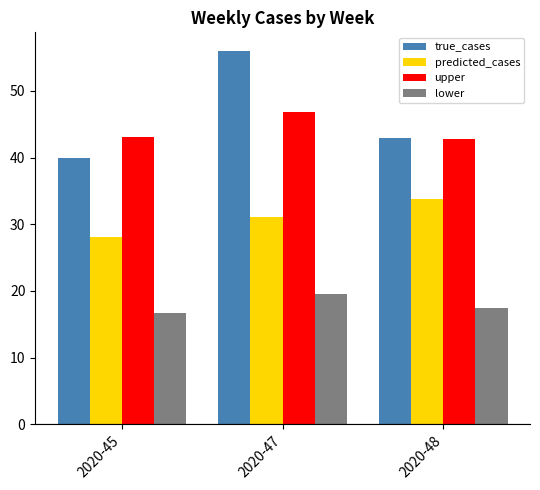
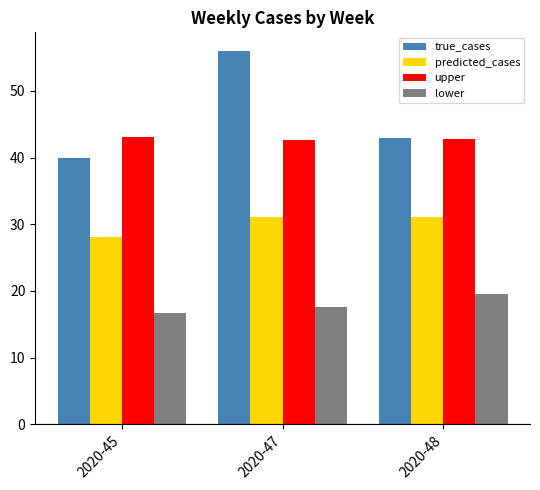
upper, 2020-47: 47 -> 43
lower, 2020-47: 20 -> 18
predicted_cases, 2020-48: 34 -> 31
lower, 2020-48: 17 -> 20
